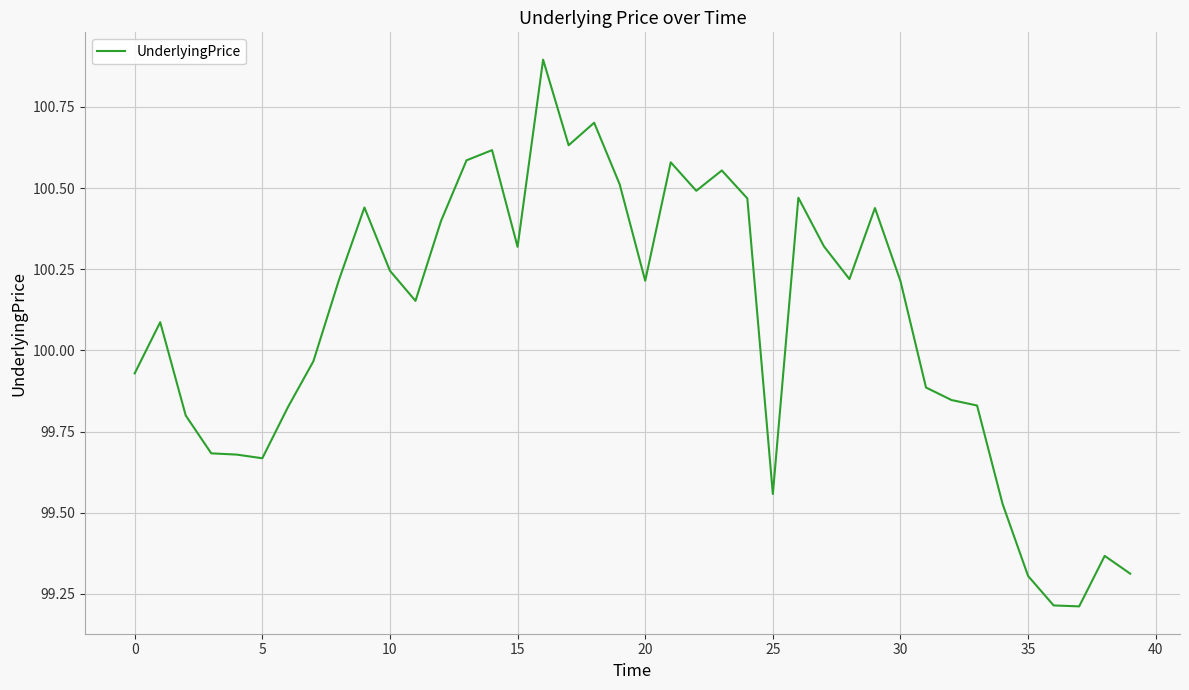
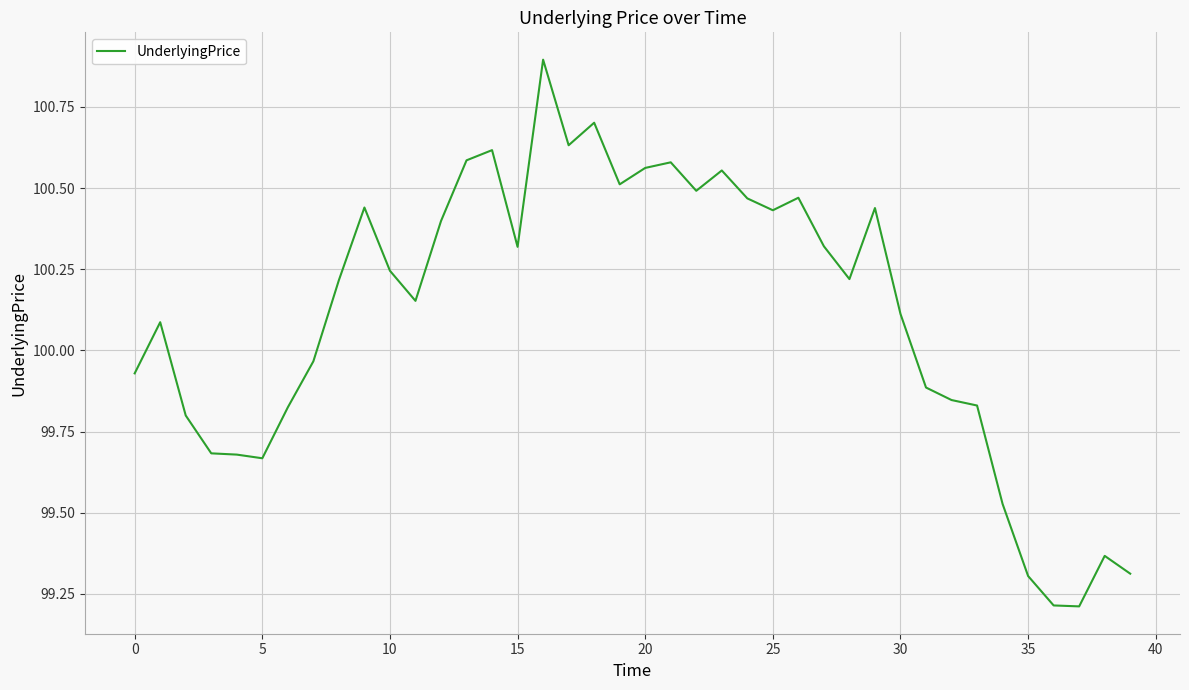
20: 100.21 -> 100.56
25: 99.56 -> 100.43
30: 100.21 -> 100.11
